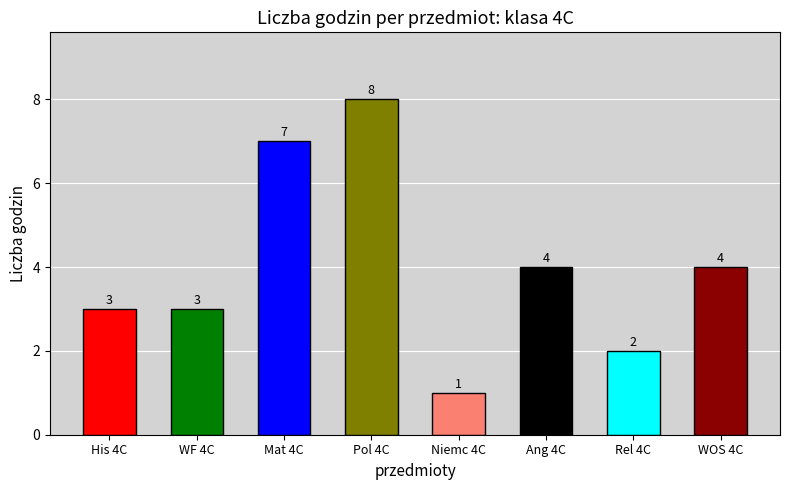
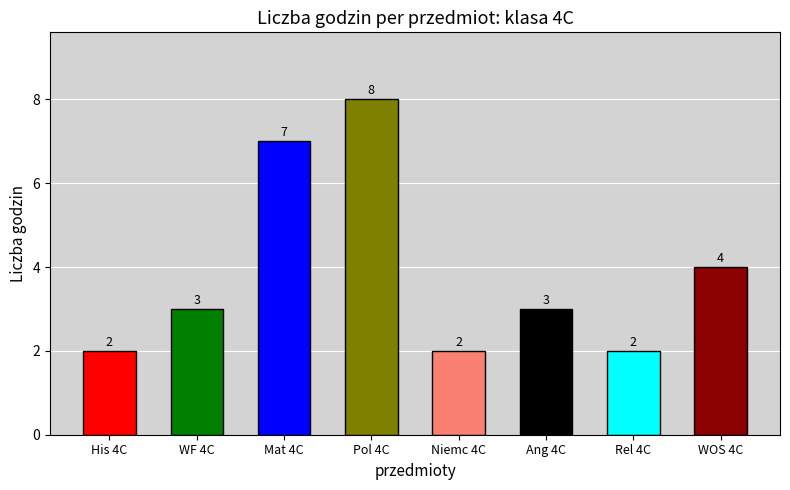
His 4C: 3 -> 2
Niemc 4C: 1 -> 2
Ang 4C: 4 -> 3
